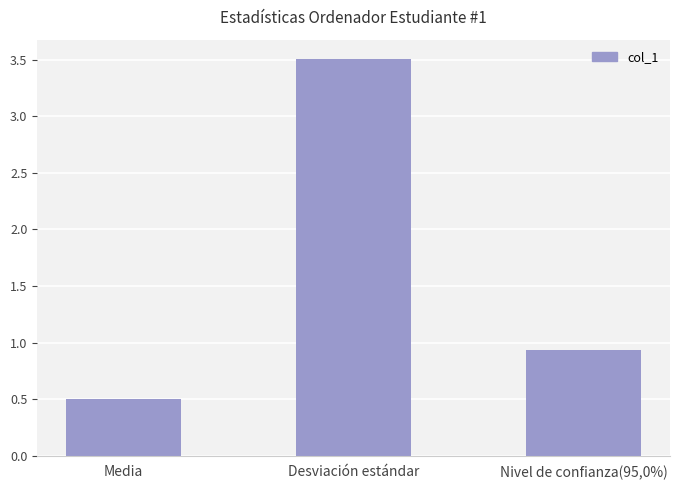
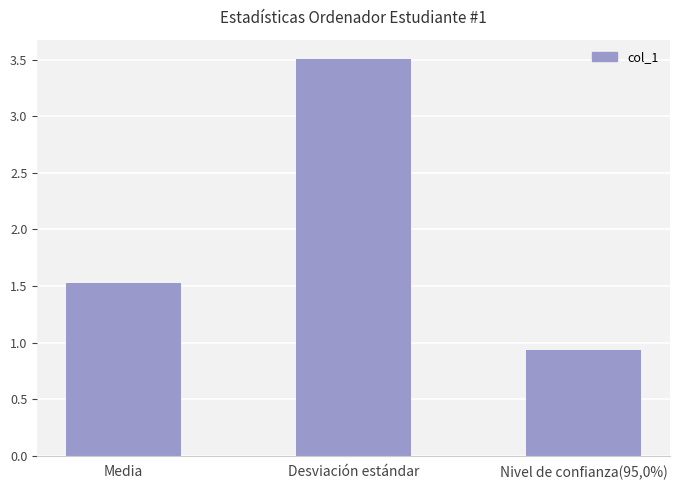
Media: 0.50 -> 1.53
